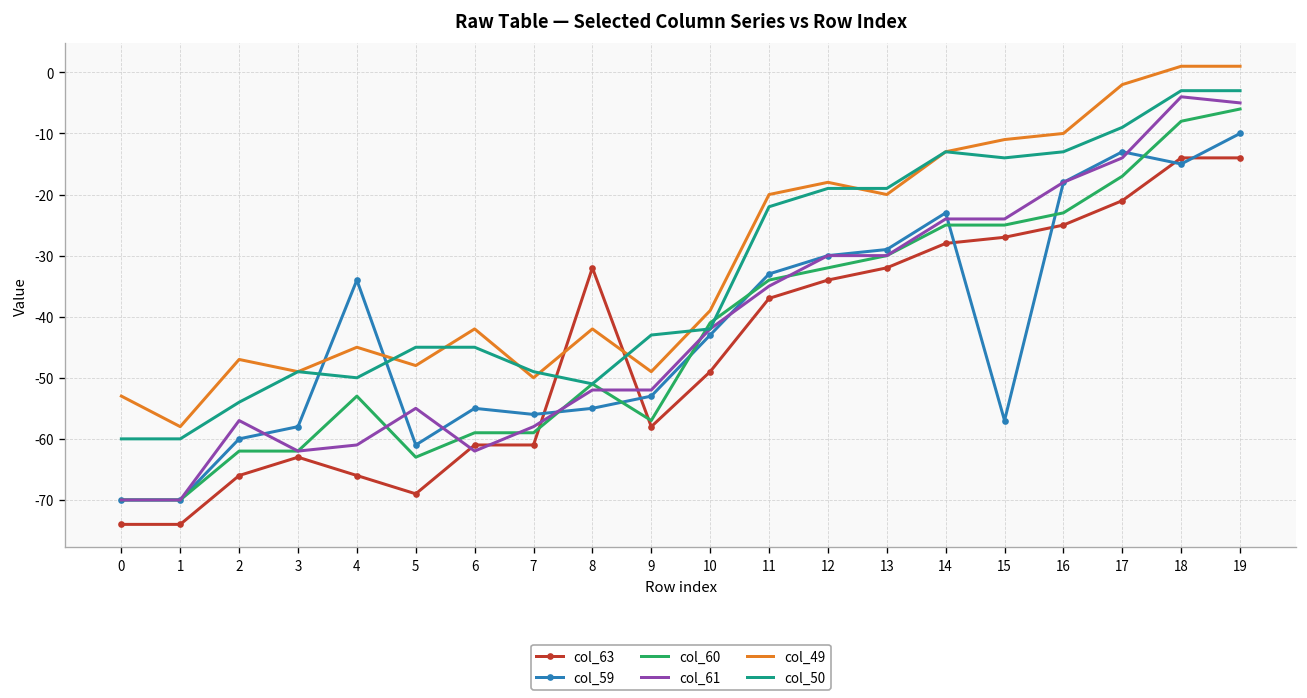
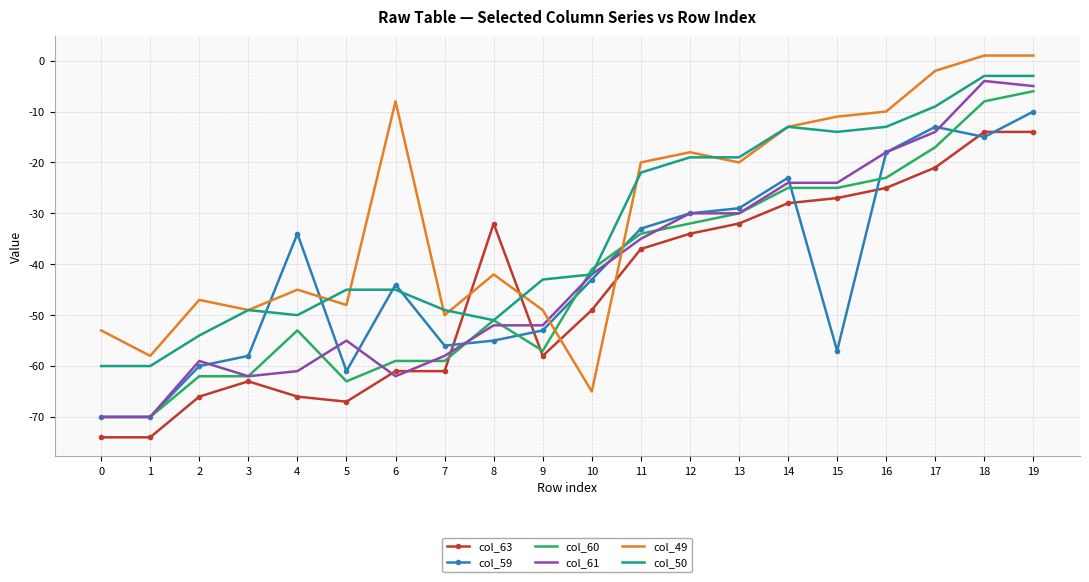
col_61, 2: -57 -> -59
col_63, 5: -69 -> -67
col_59, 6: -55 -> -44
col_49, 6: -42 -> -8
col_49, 10: -39 -> -65
